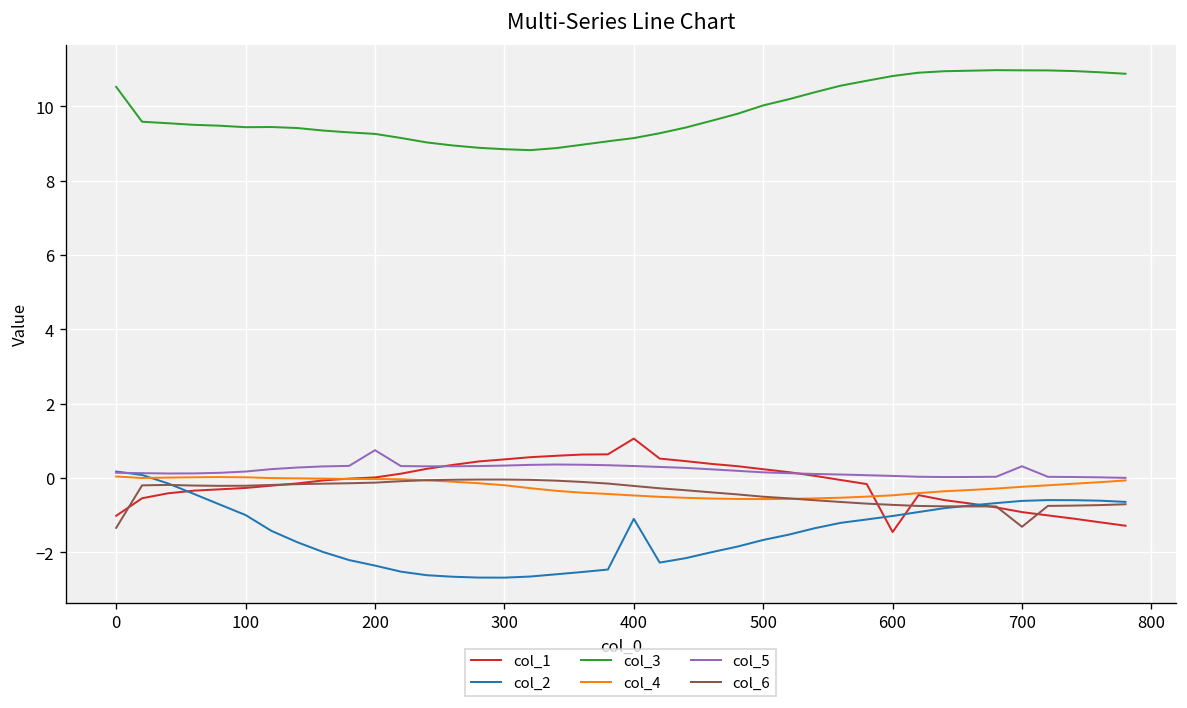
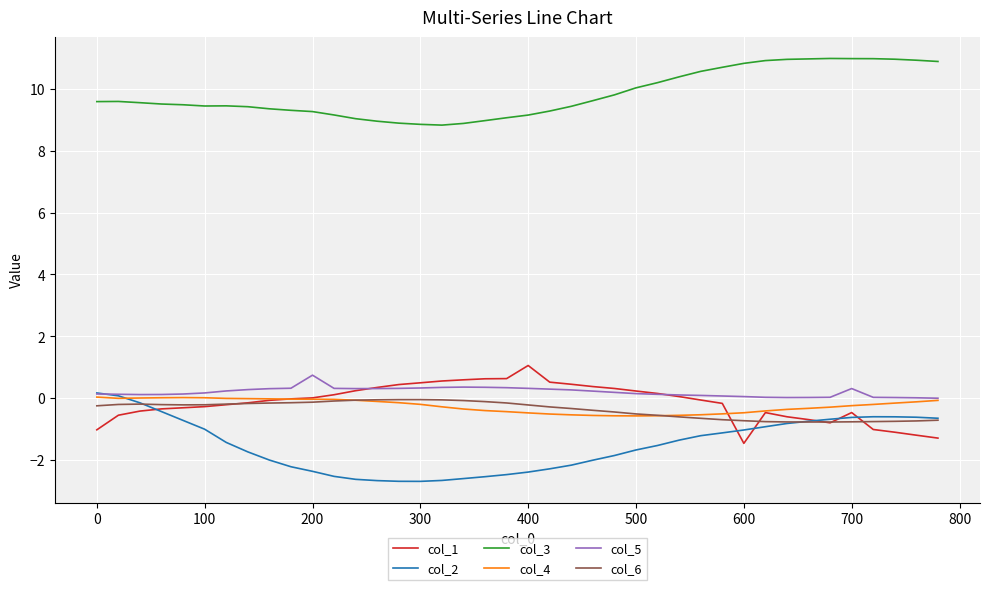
col_3, 0: 10.5 -> 9.6
col_6, 0: -1.3 -> -0.2
col_2, 400: -1.1 -> -2.4
col_1, 700: -0.9 -> -0.5
col_6, 700: -1.3 -> -0.8
